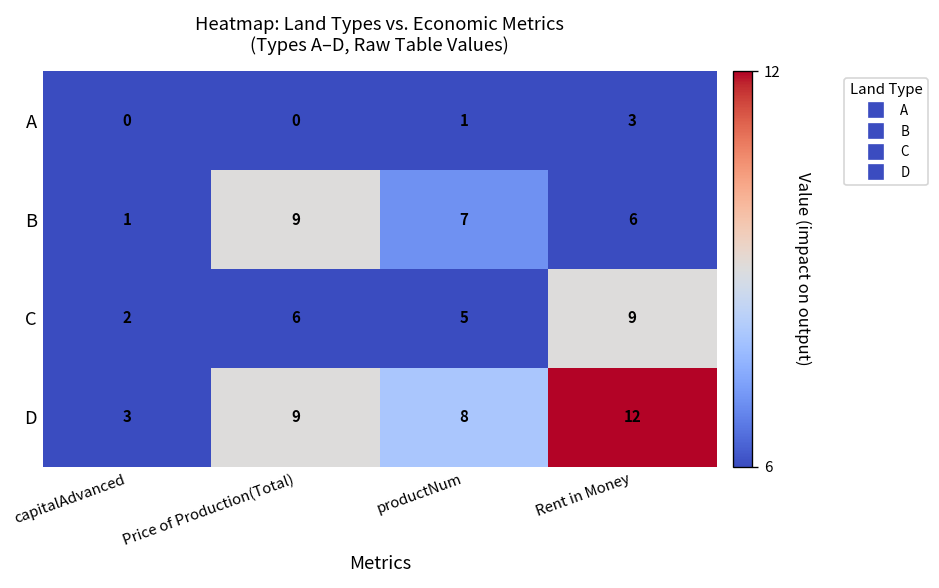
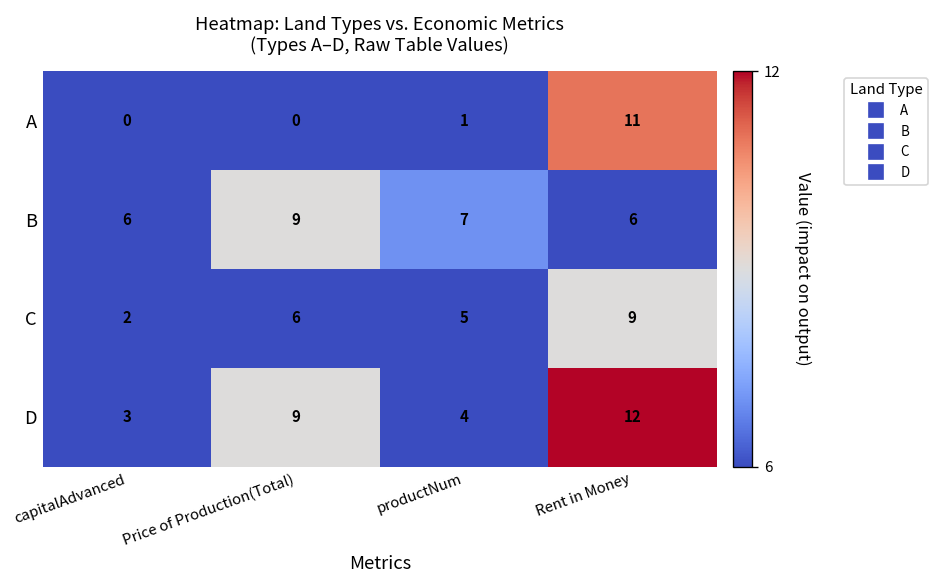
A, Rent in Money: 3 -> 11
B, capitalAdvanced: 1 -> 6
D, productNum: 8 -> 4
